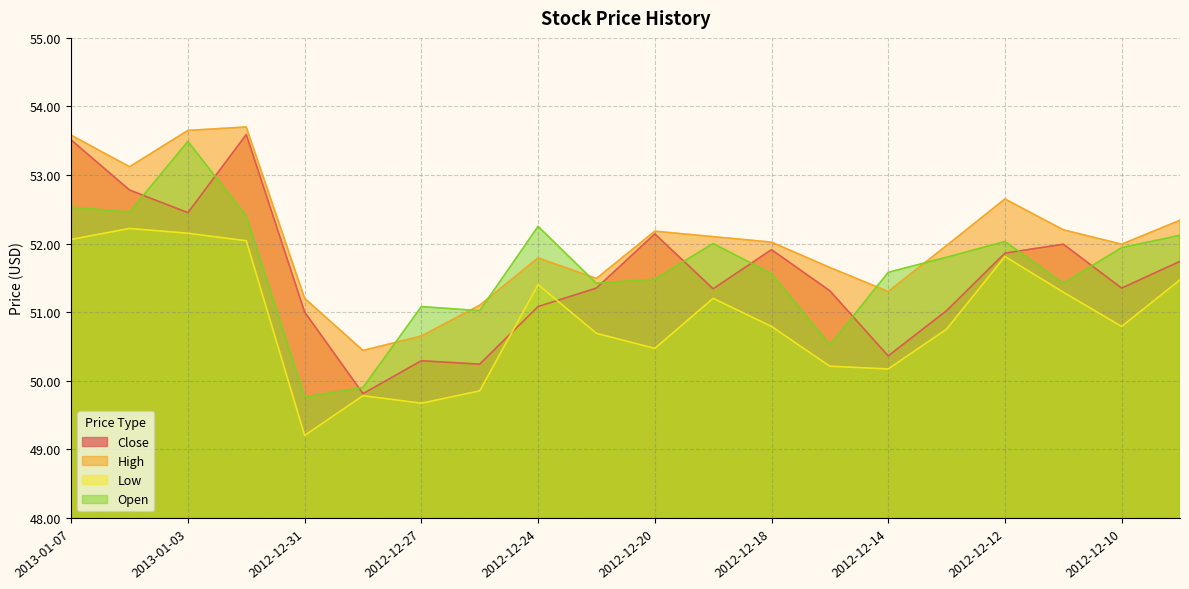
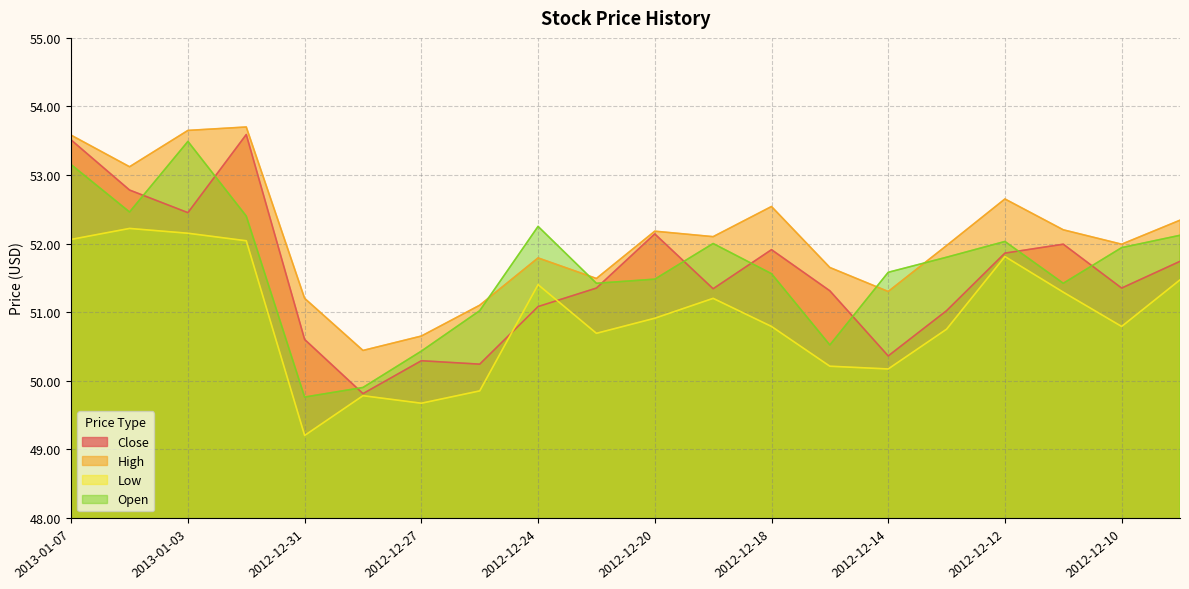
Open, 2013-01-07: 52.5 -> 53.2
Close, 2012-12-31: 51.0 -> 50.6
Open, 2012-12-27: 51.1 -> 50.4
Low, 2012-12-20: 50.5 -> 50.9
High, 2012-12-18: 52.0 -> 52.5
